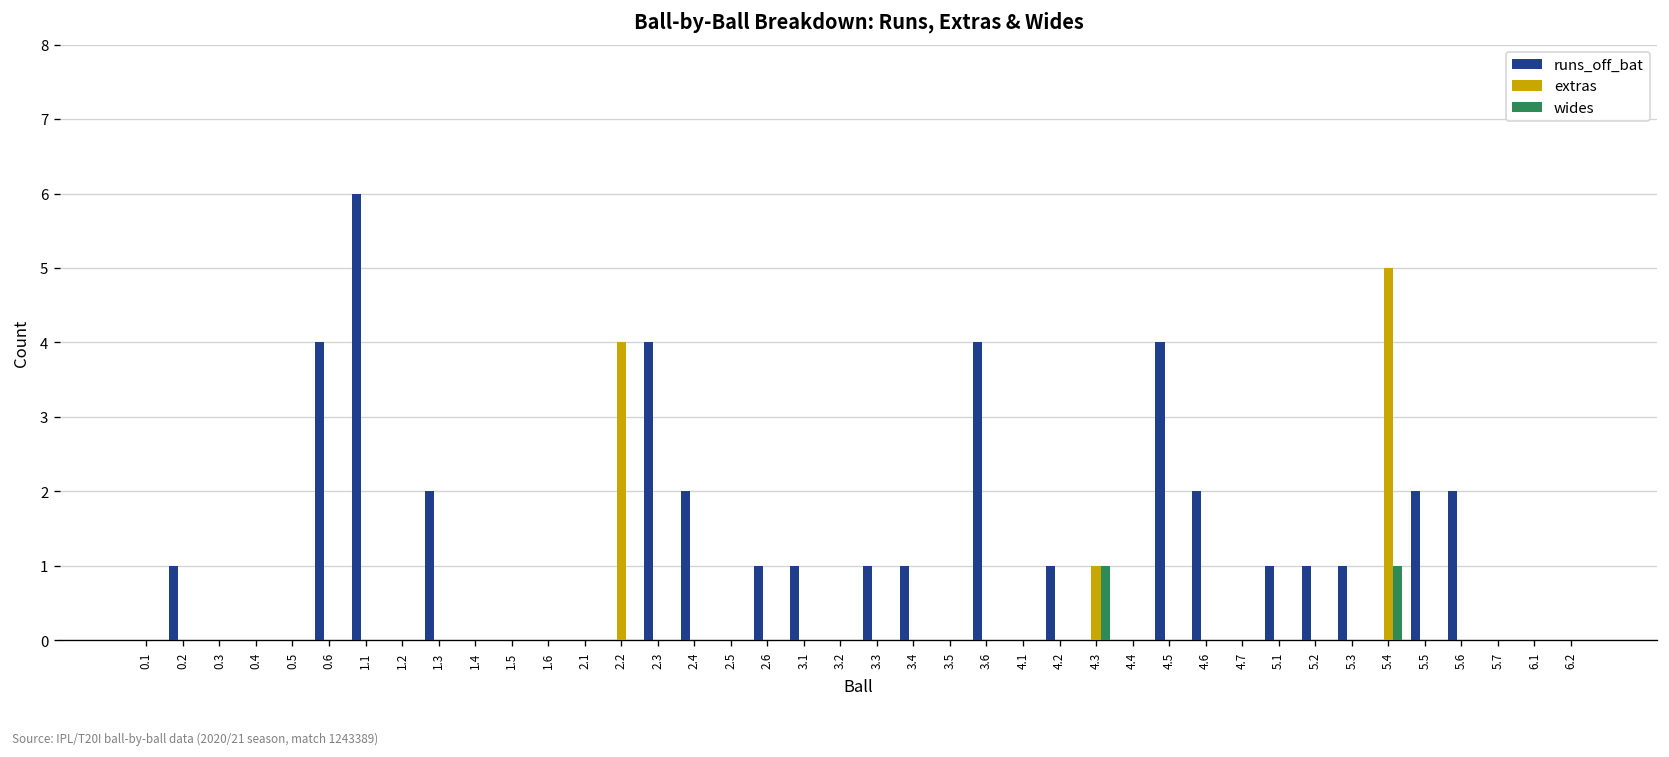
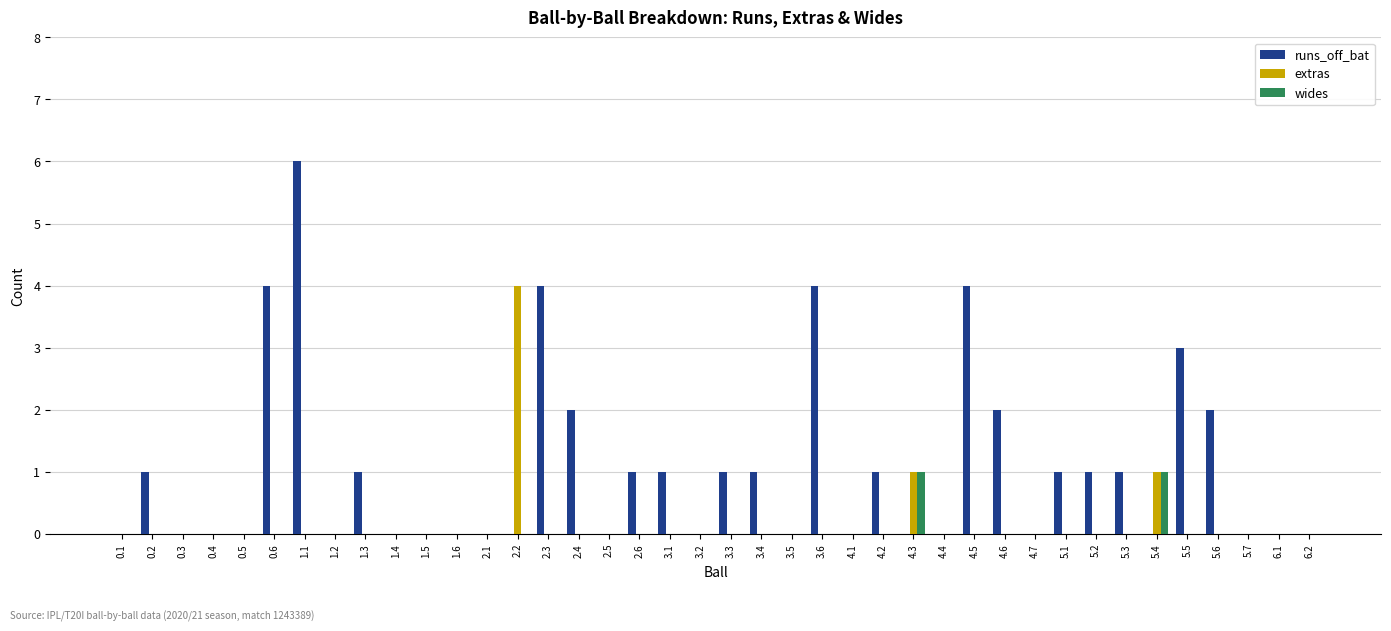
runs_off_bat, 1.3: 2 -> 1
extras, 5.4: 5 -> 1
runs_off_bat, 5.5: 2 -> 3
